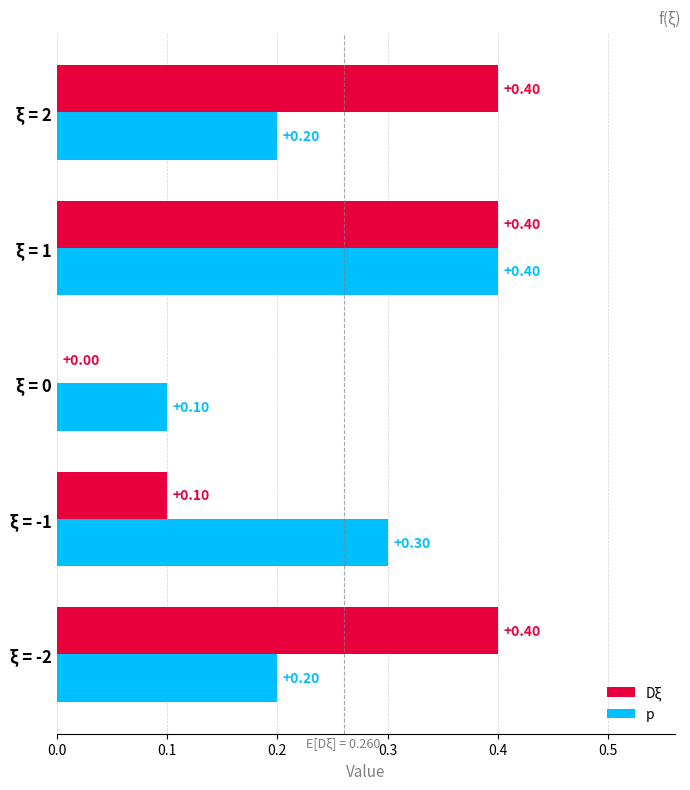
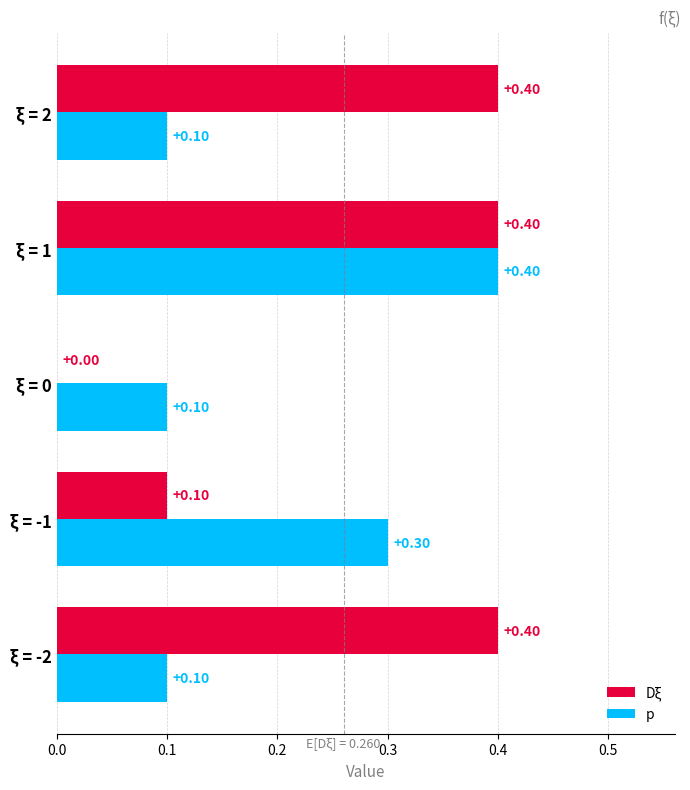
p, ξ = 2: +0.20 -> +0.10
p, ξ = -2: +0.20 -> +0.10
